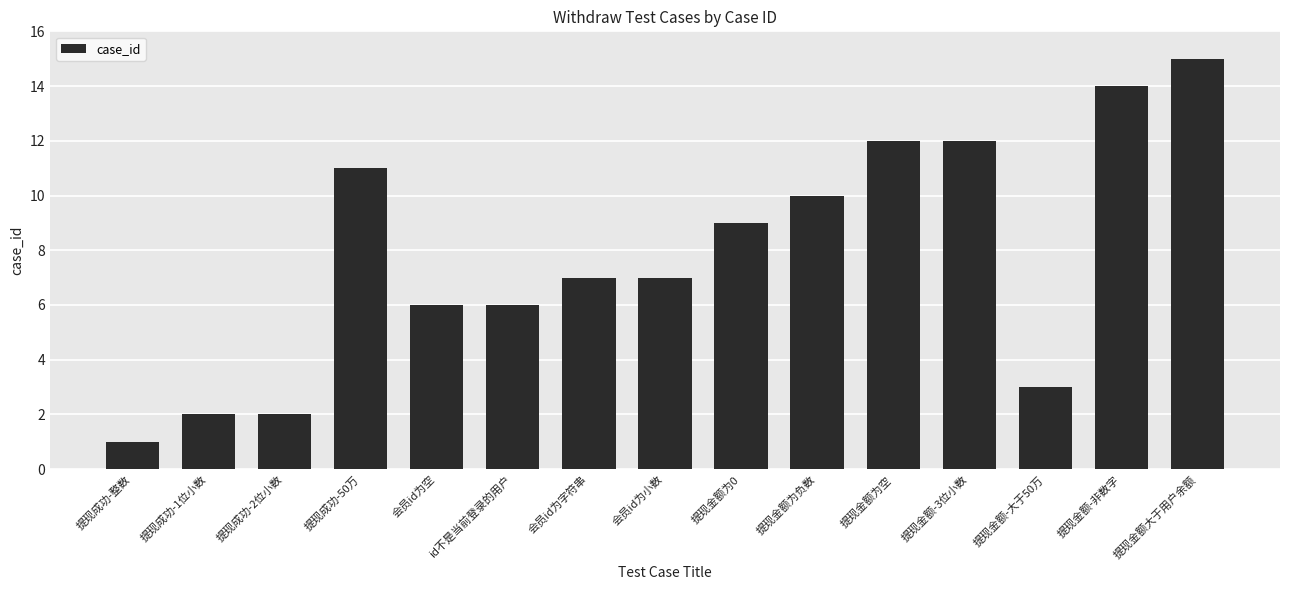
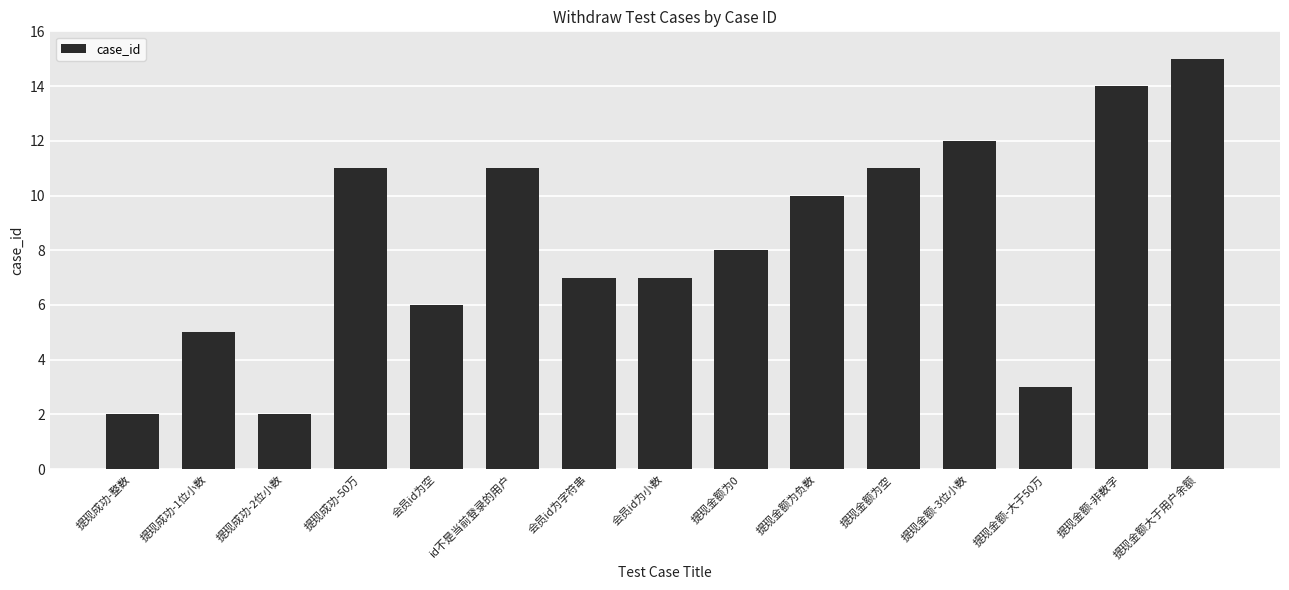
提现成功-整数: 1 -> 2
提现成功-1位小数: 2 -> 5
id不是当前登录的用户: 6 -> 11
提现金额为0: 9 -> 8
提现金额为空: 12 -> 11
